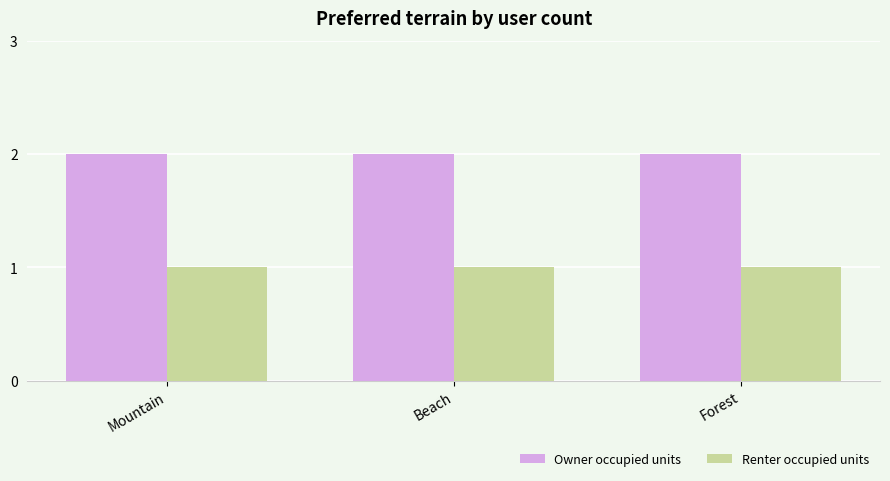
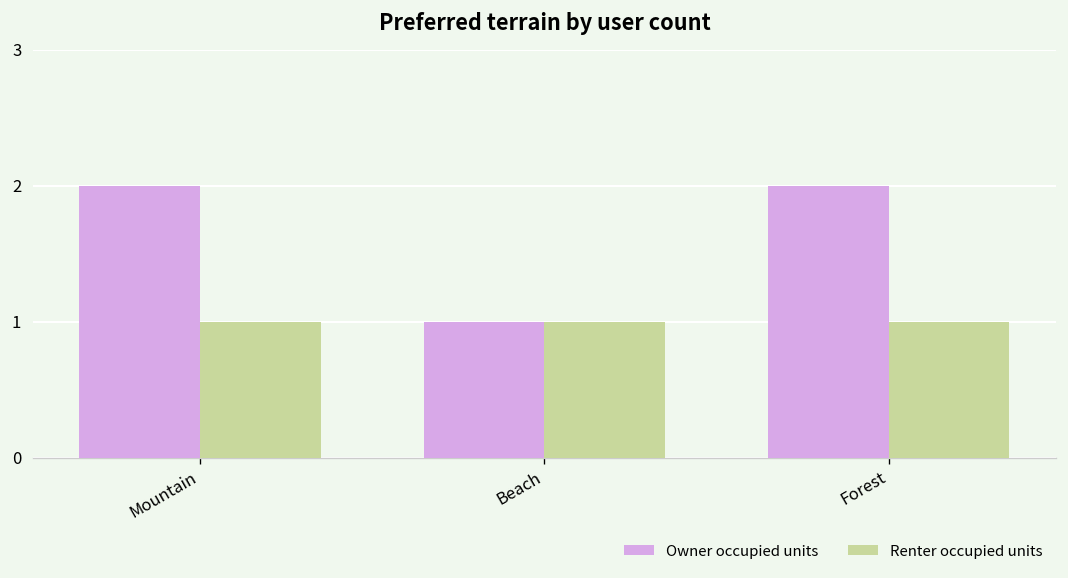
Owner occupied units, Beach: 2 -> 1
